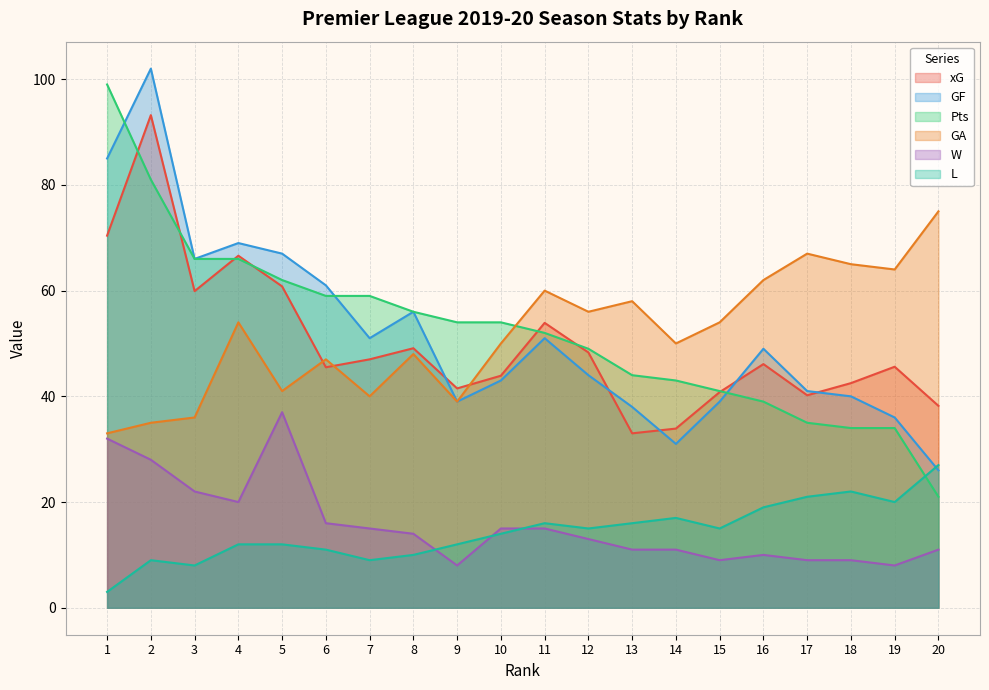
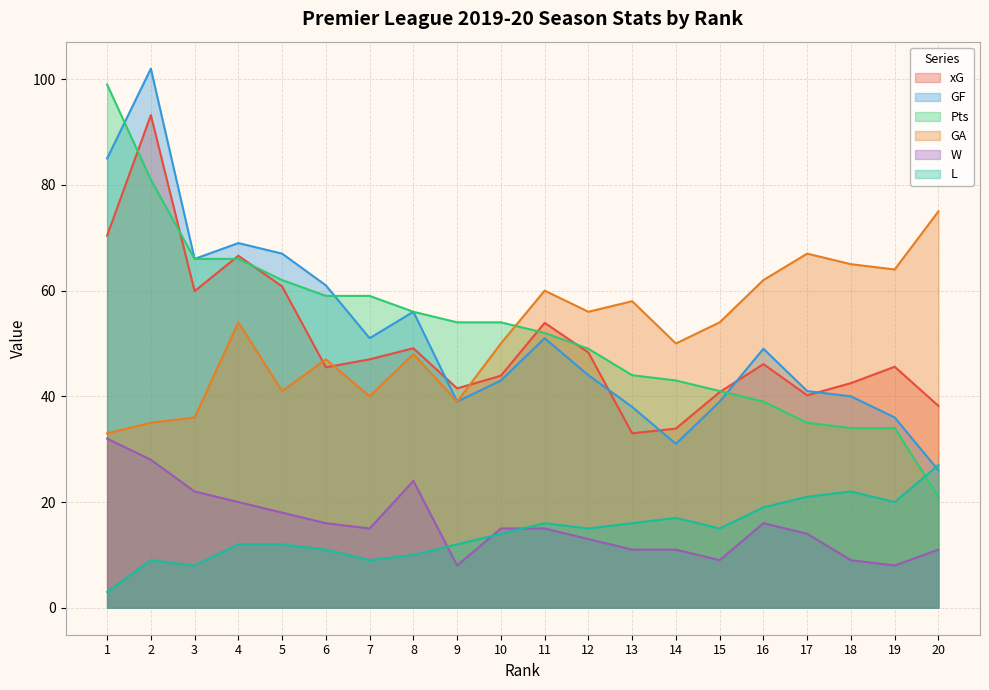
W, 5: 37 -> 18
W, 8: 14 -> 24
W, 16: 10 -> 16
W, 17: 9 -> 14
